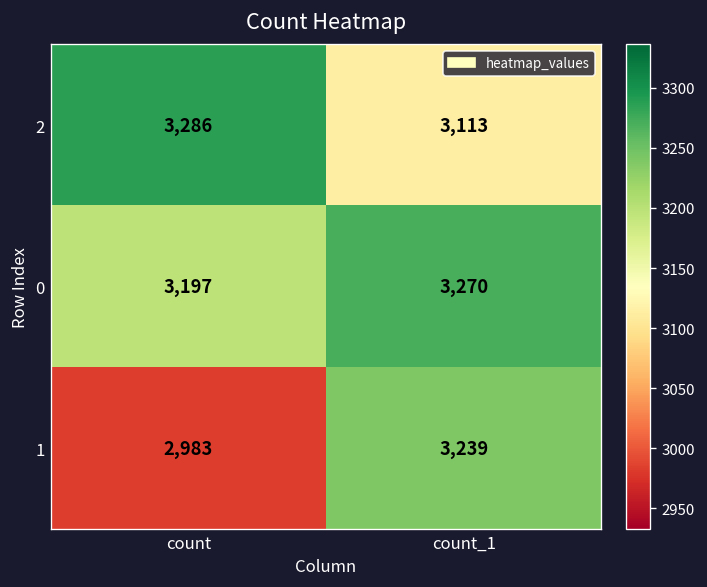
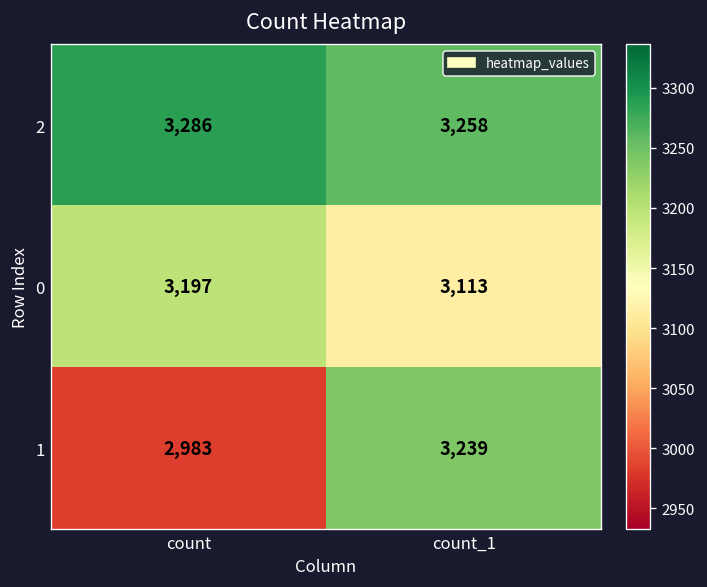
2, count_1: 3,113 -> 3,258
0, count_1: 3,270 -> 3,113
